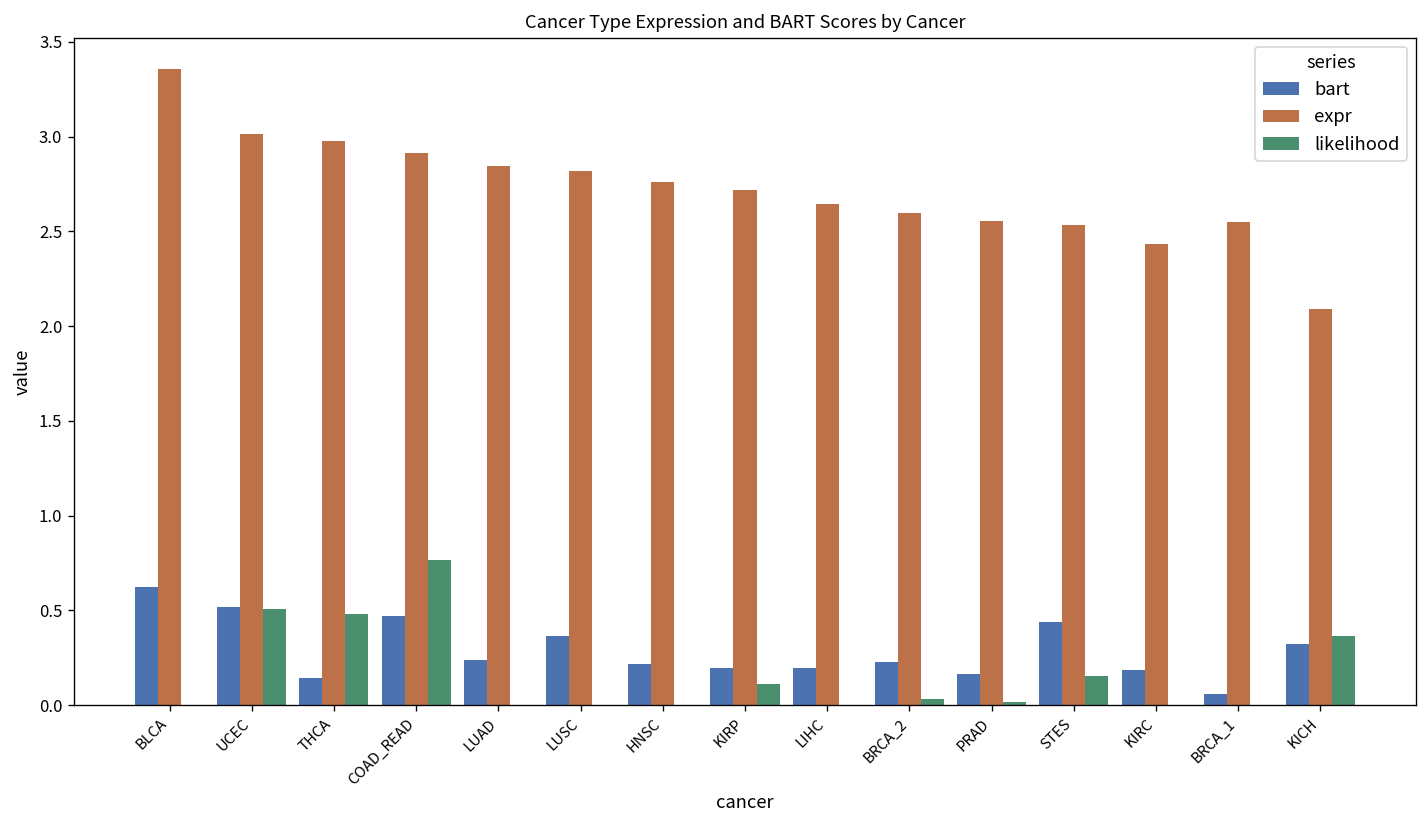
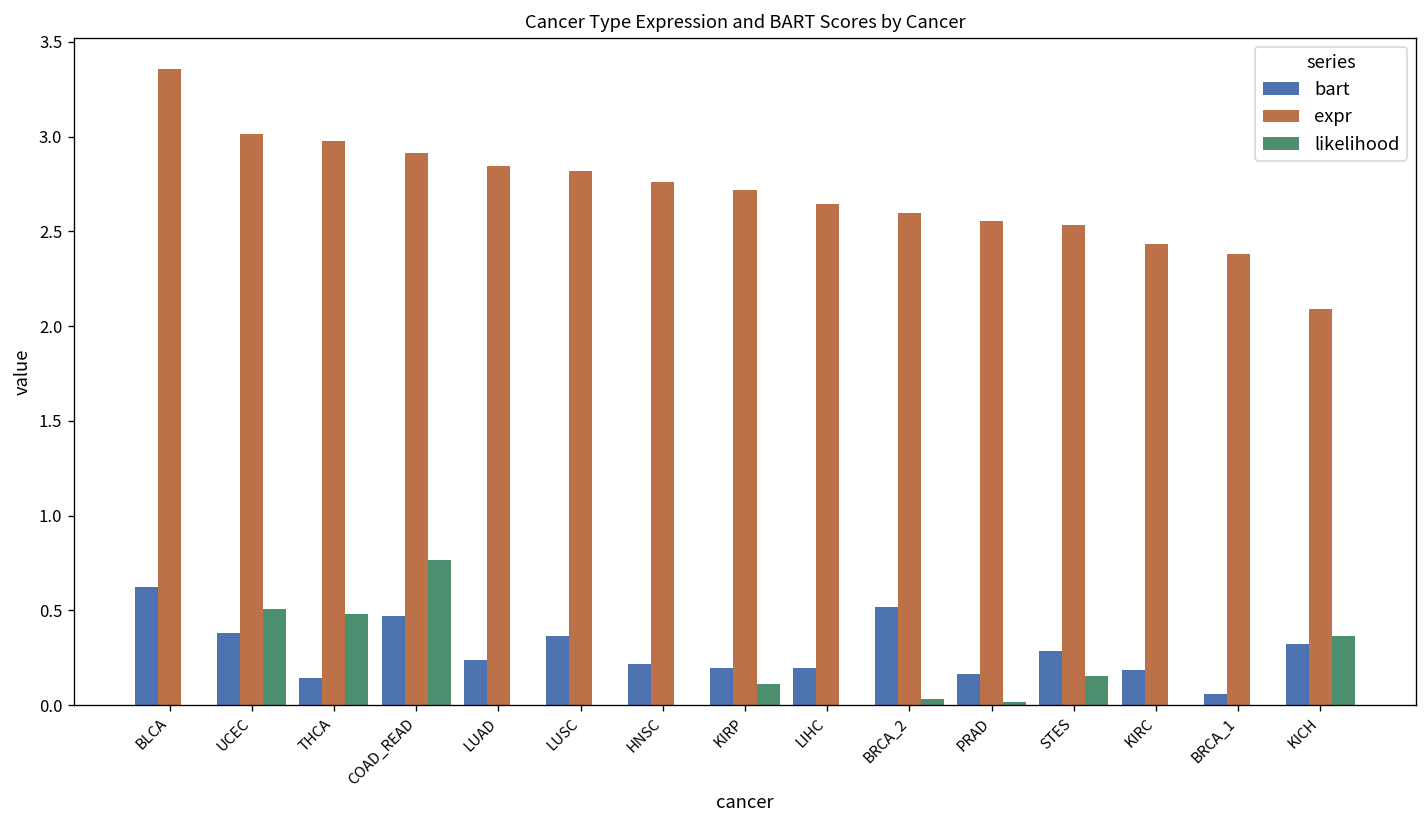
bart, UCEC: 0.52 -> 0.38
bart, BRCA_2: 0.23 -> 0.52
bart, STES: 0.44 -> 0.29
expr, BRCA_1: 2.55 -> 2.38
